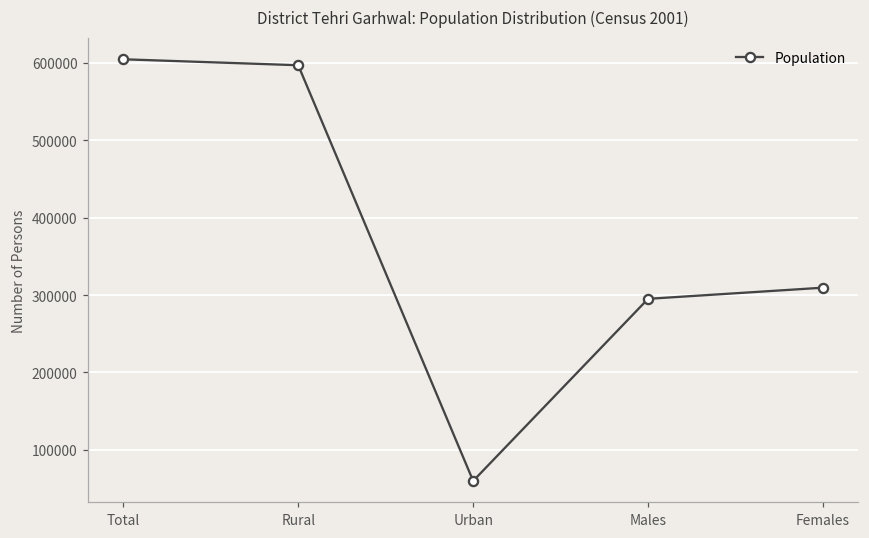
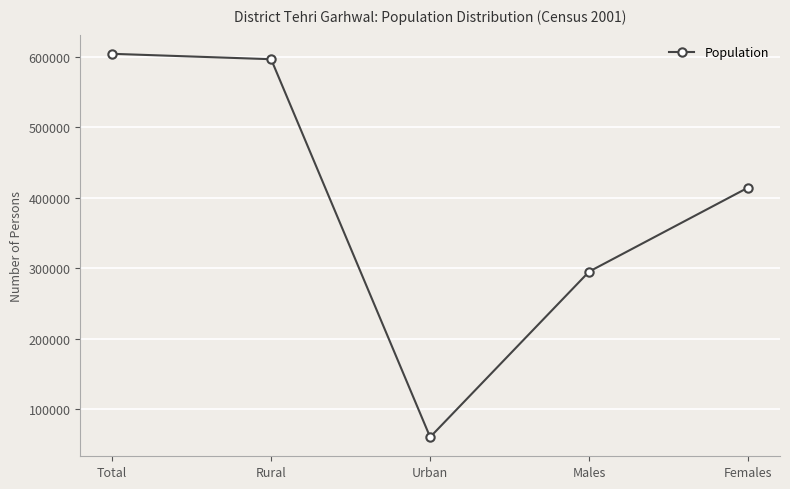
Females: 310000 -> 410000
